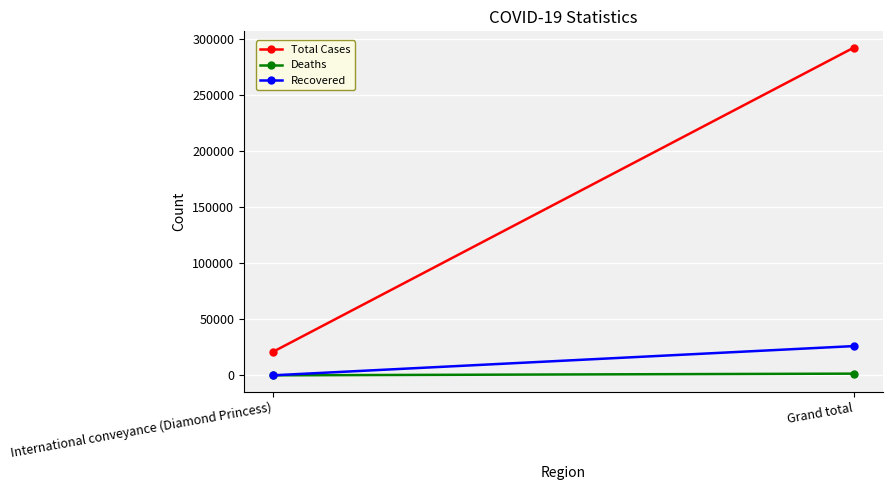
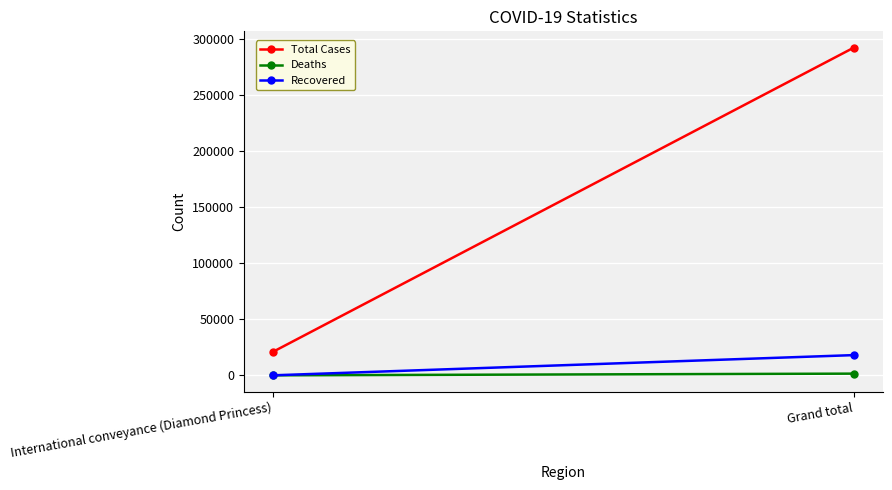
Recovered, Grand total: 26000 -> 18000
